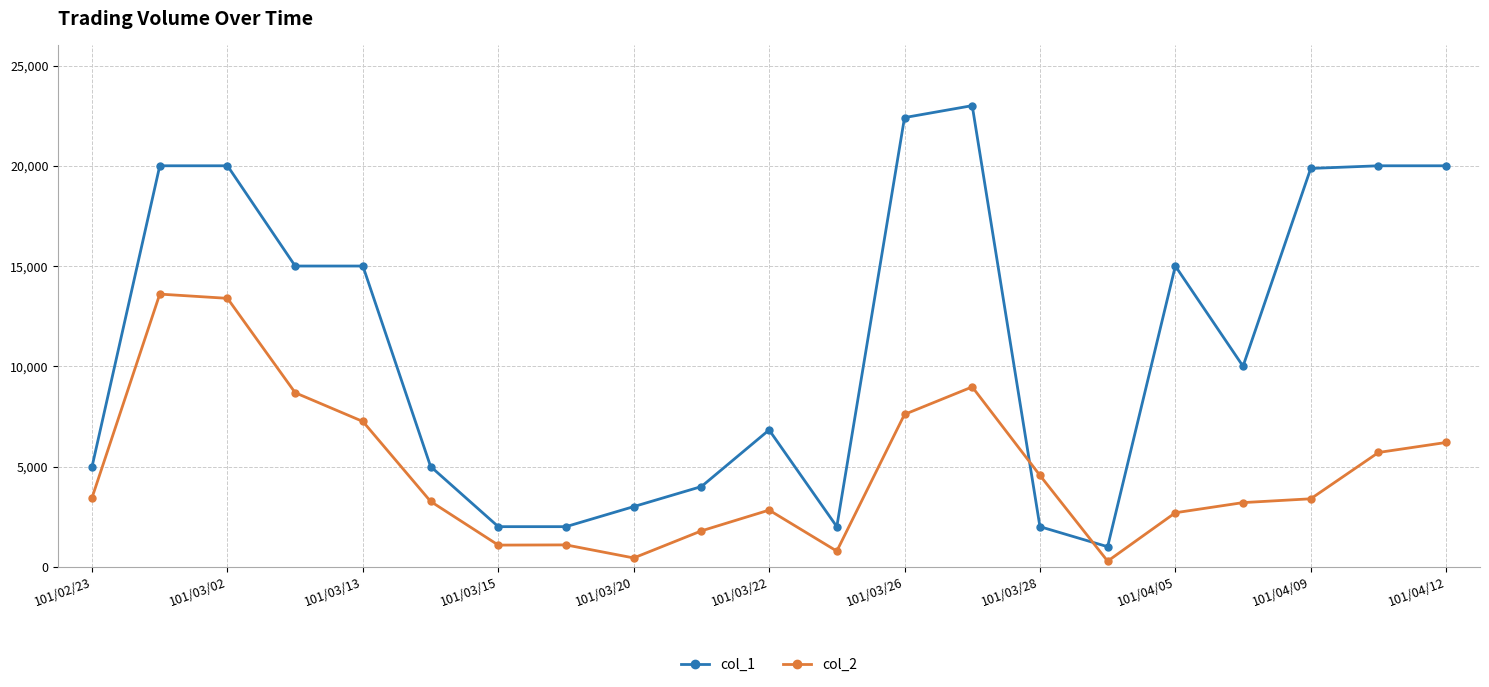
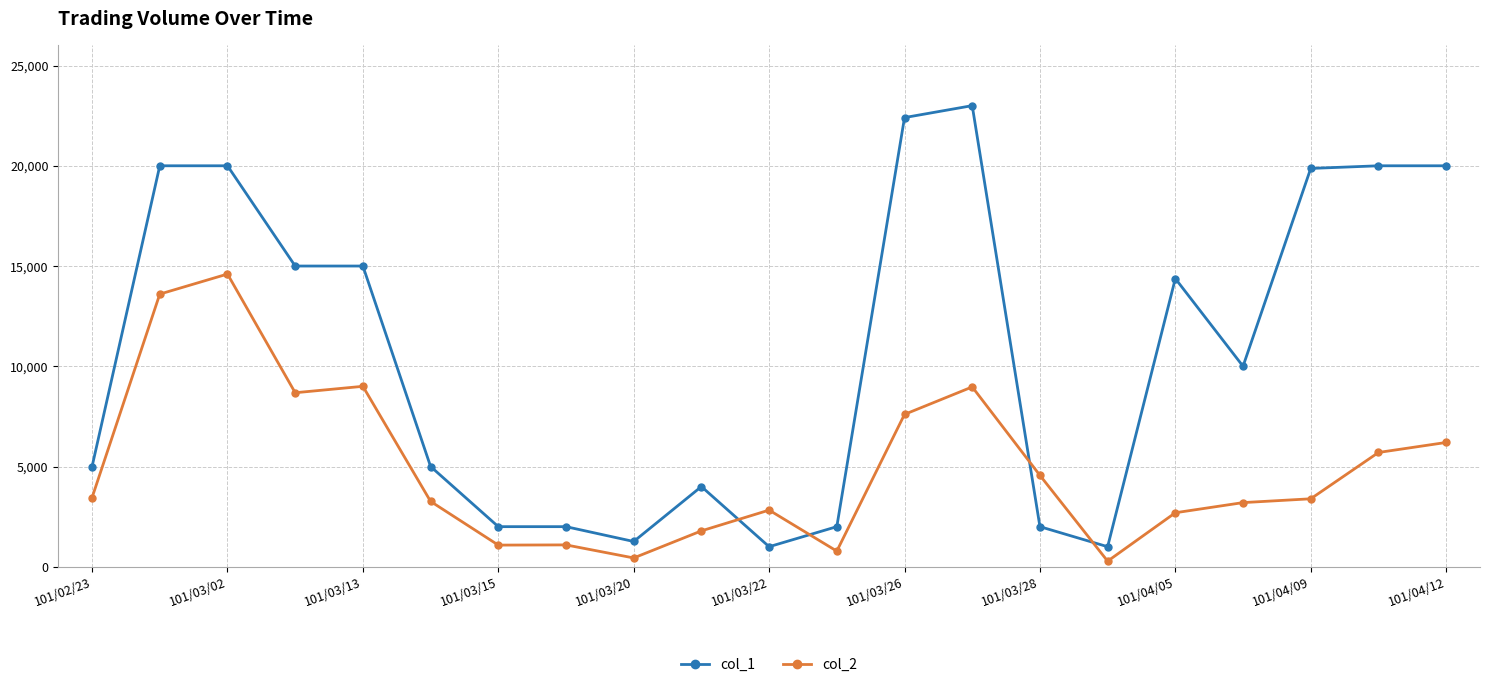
col_2, 101/03/02: 13,400 -> 14,600
col_2, 101/03/13: 7,200 -> 9,000
col_1, 101/03/20: 3,000 -> 1,300
col_1, 101/03/22: 6,800 -> 1,000
col_1, 101/04/05: 15,000 -> 14,400
